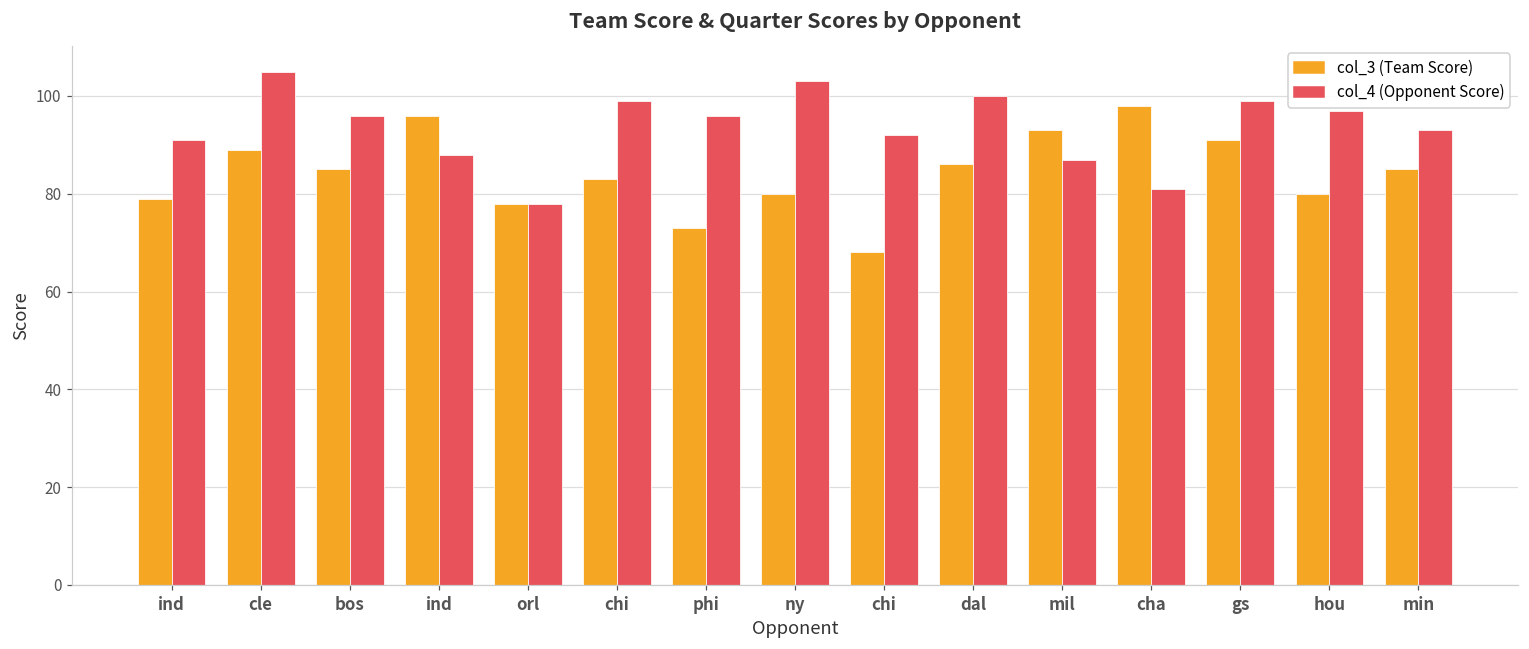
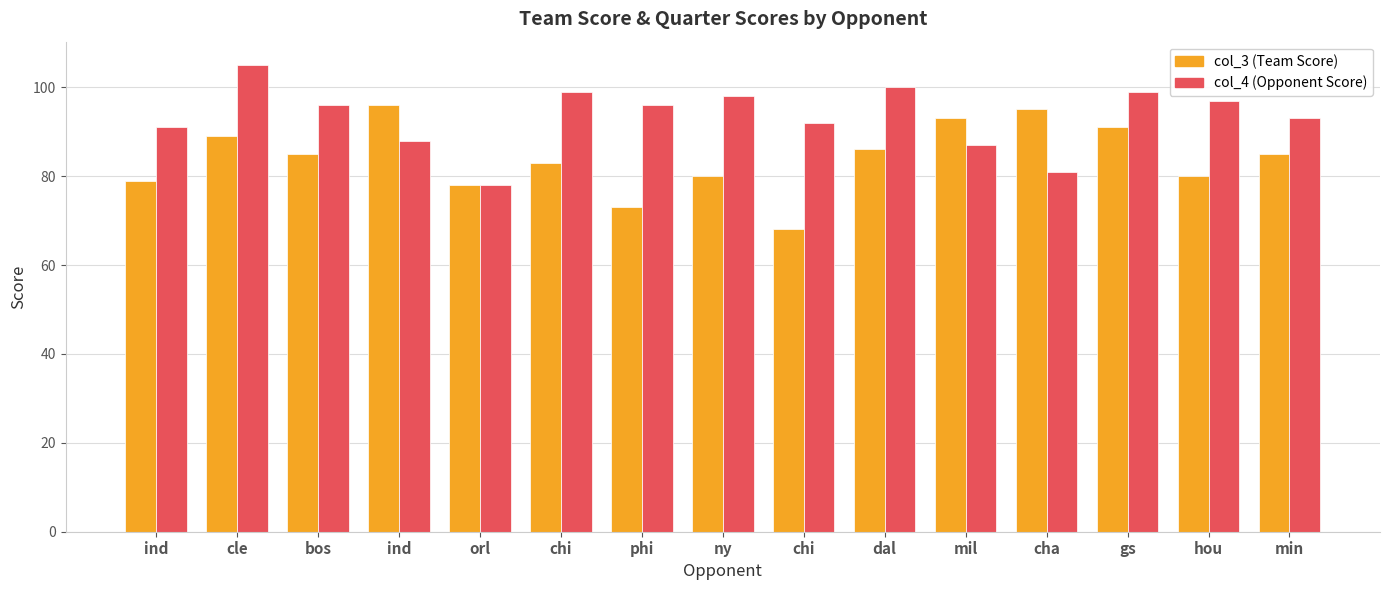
col_4 (Opponent Score), ny: 103 -> 98
col_3 (Team Score), cha: 98 -> 95
